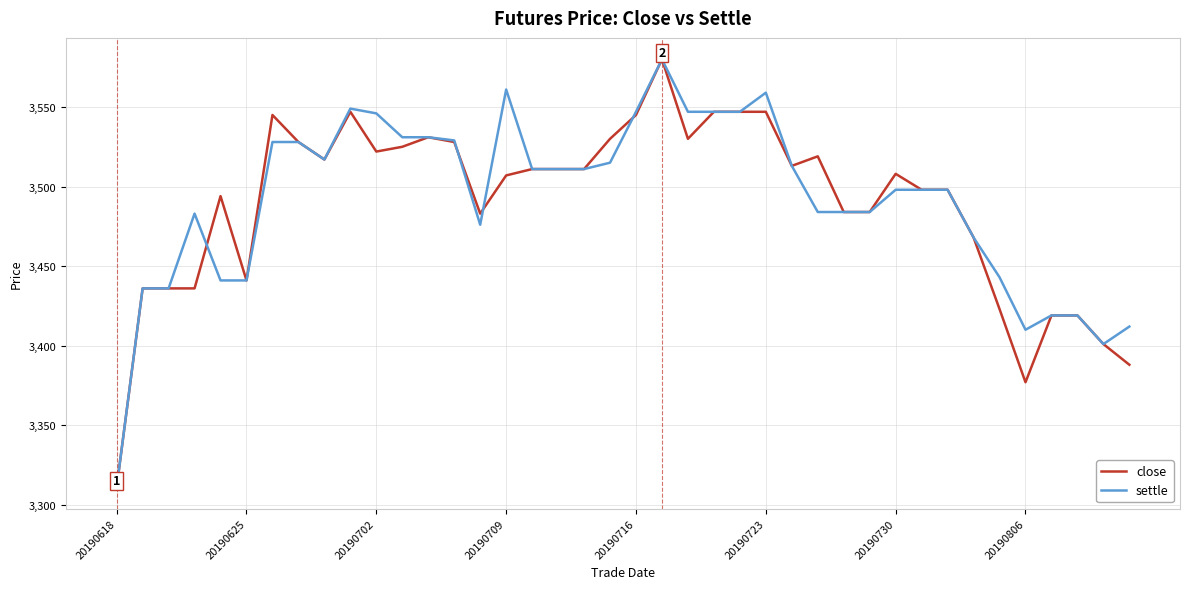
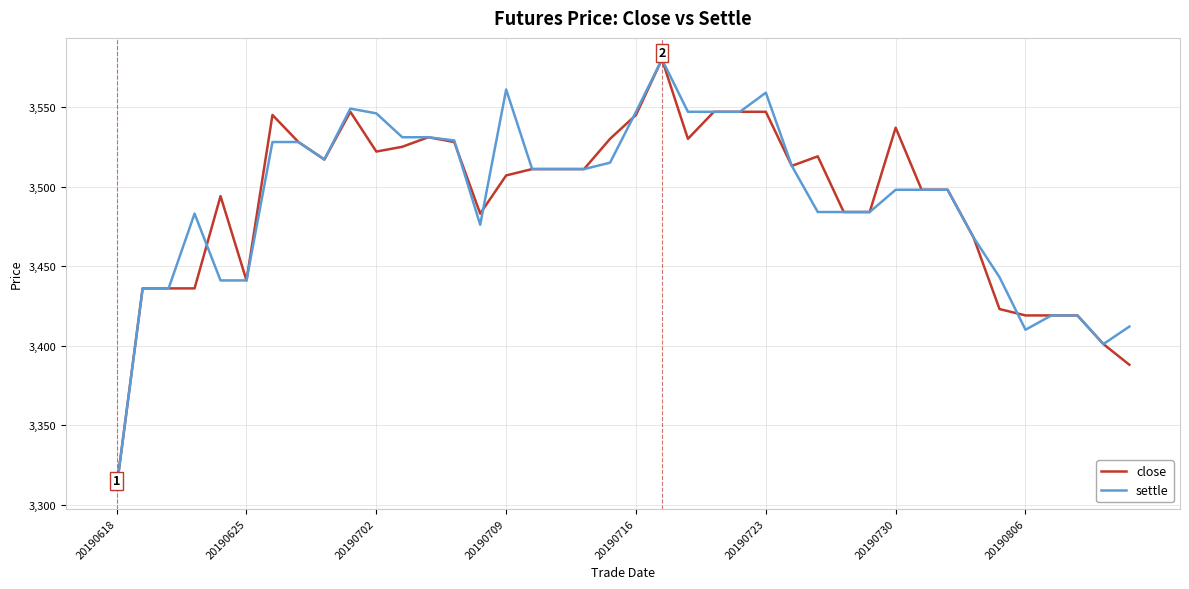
close, 20190730: 3,508 -> 3,537
close, 20190806: 3,377 -> 3,419
